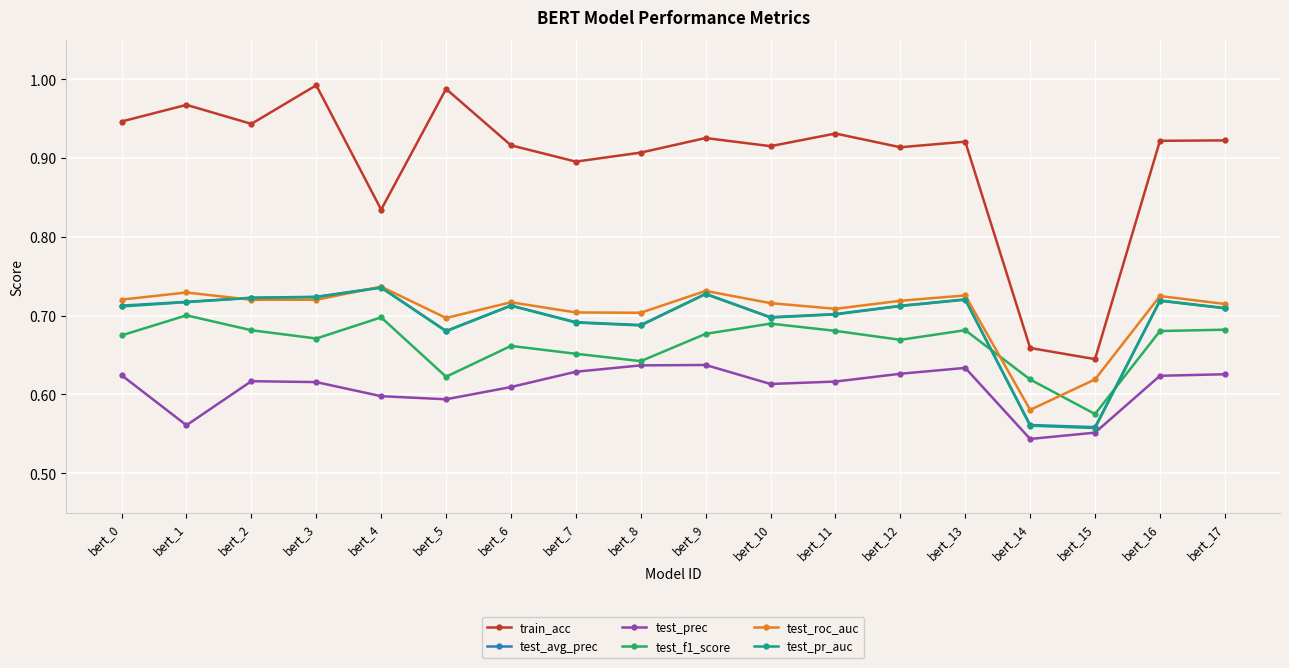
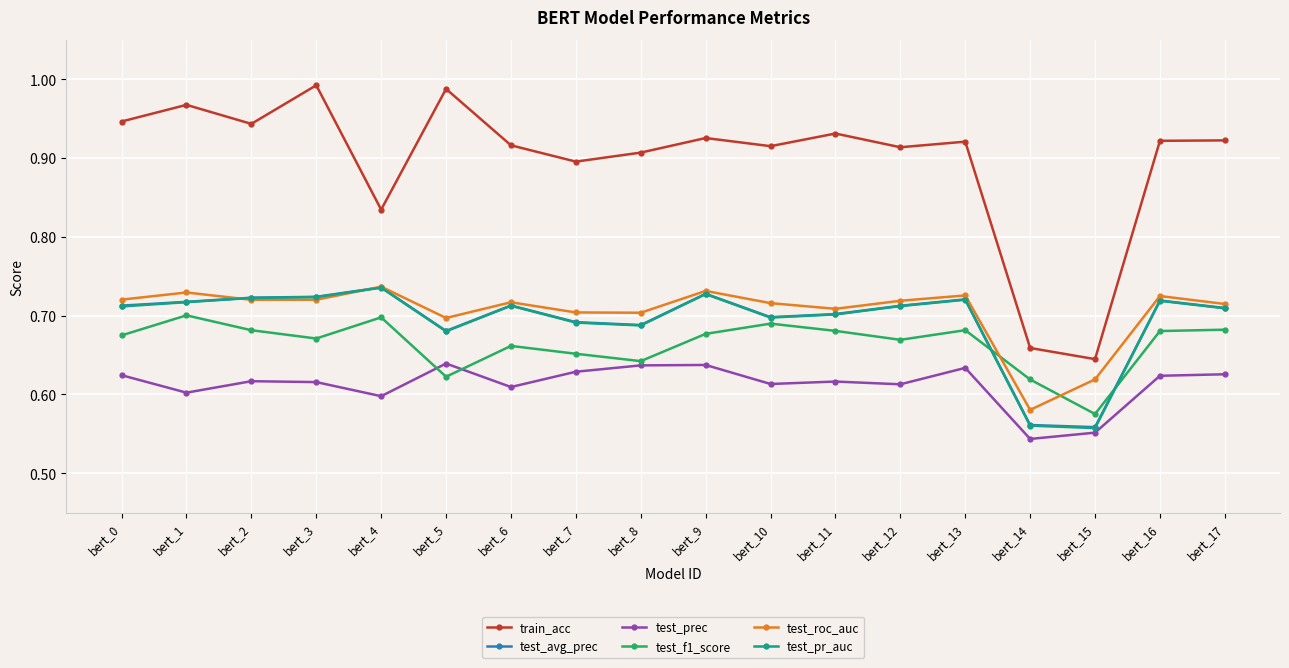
test_prec, bert_1: 0.56 -> 0.60
test_prec, bert_5: 0.59 -> 0.64
test_prec, bert_12: 0.63 -> 0.61
